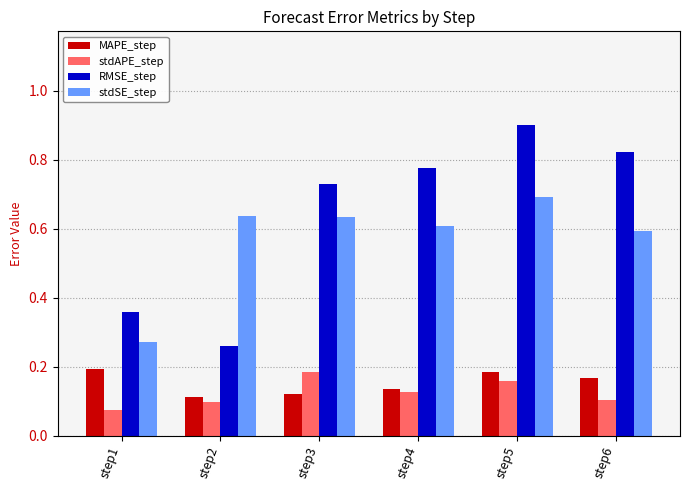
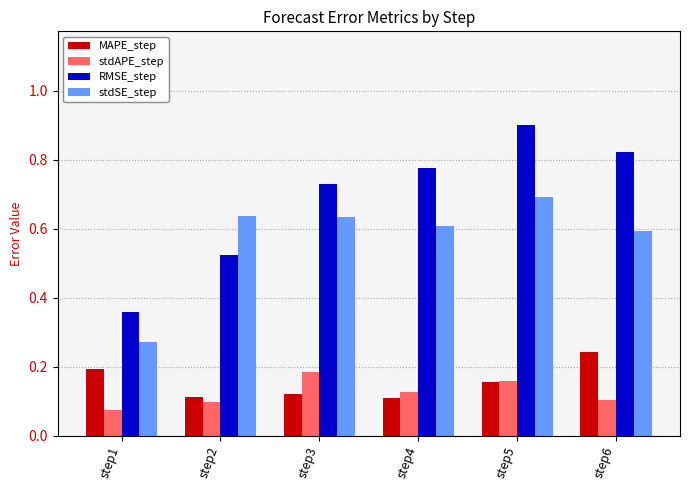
RMSE_step, step2: 0.26 -> 0.53
MAPE_step, step4: 0.13 -> 0.11
MAPE_step, step5: 0.18 -> 0.16
MAPE_step, step6: 0.17 -> 0.24
